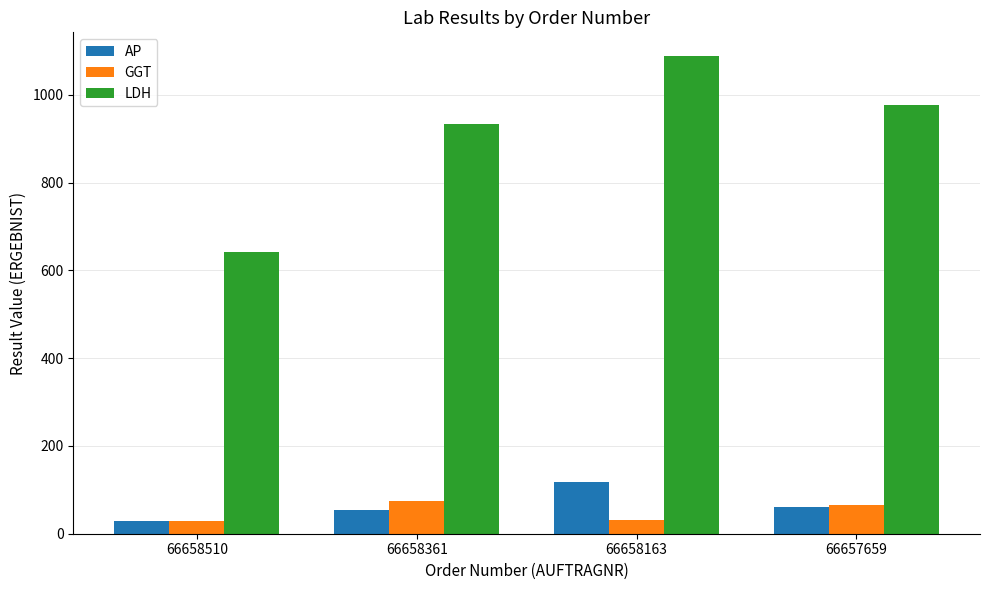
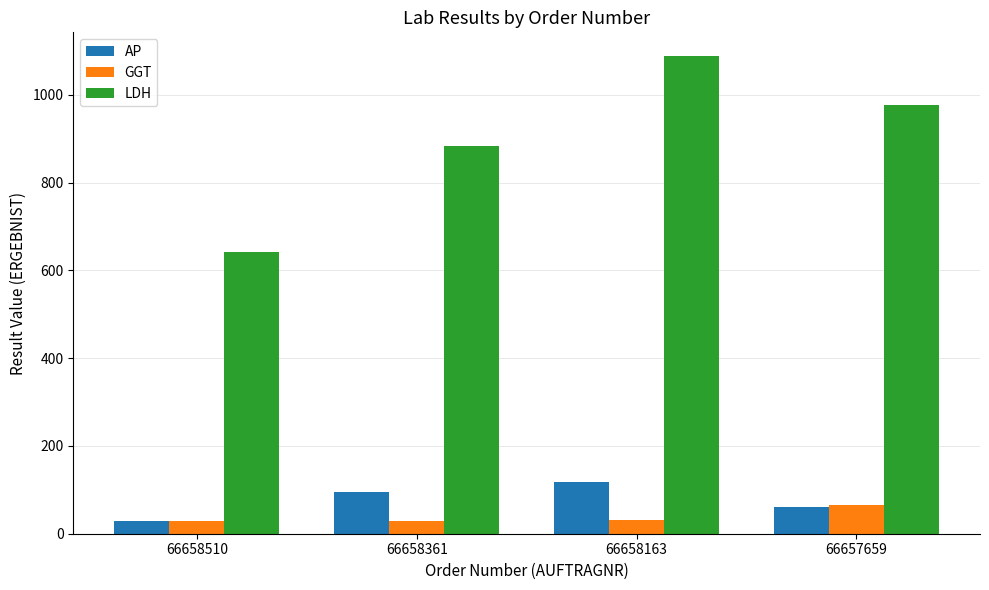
AP, 66658361: 60 -> 100
GGT, 66658361: 70 -> 30
LDH, 66658361: 930 -> 880
